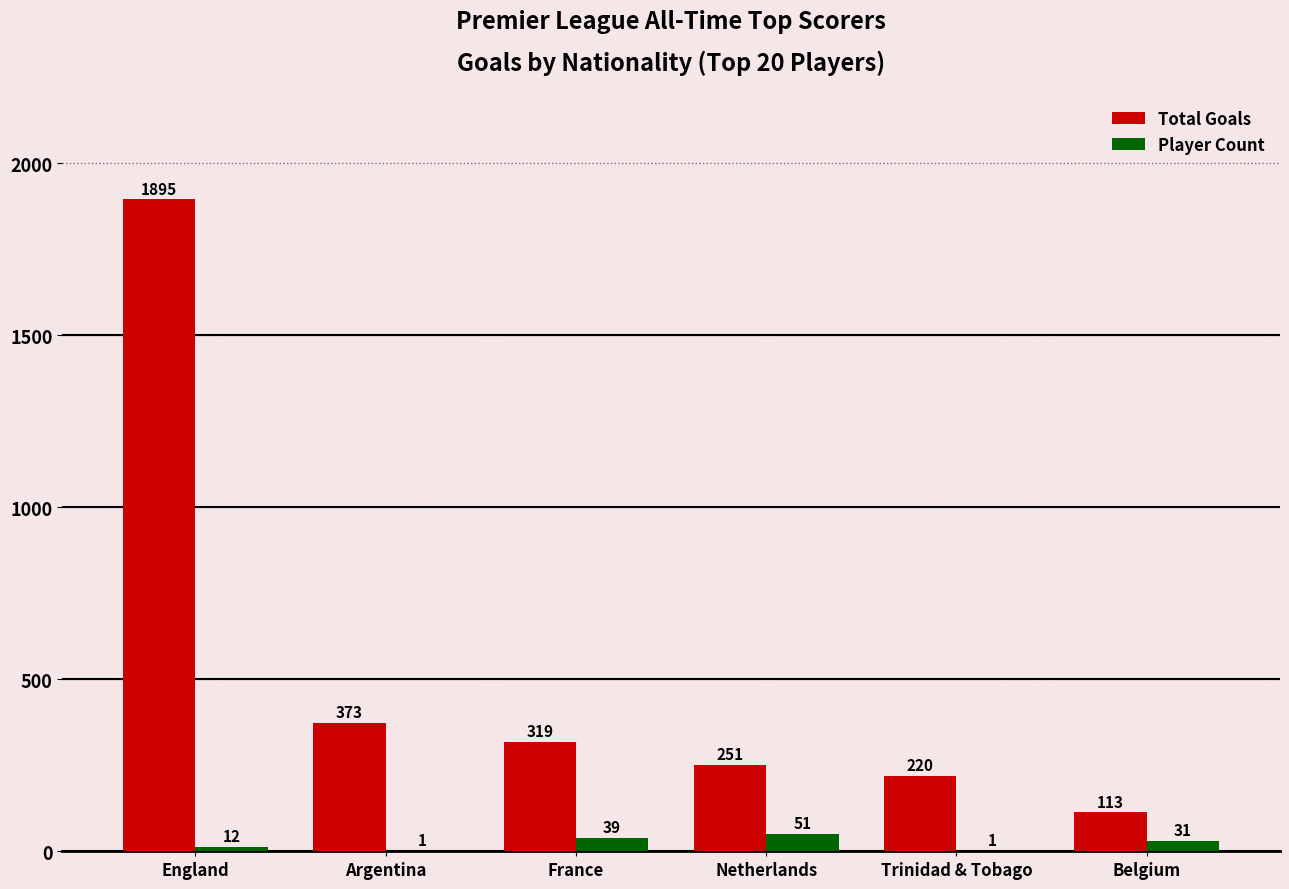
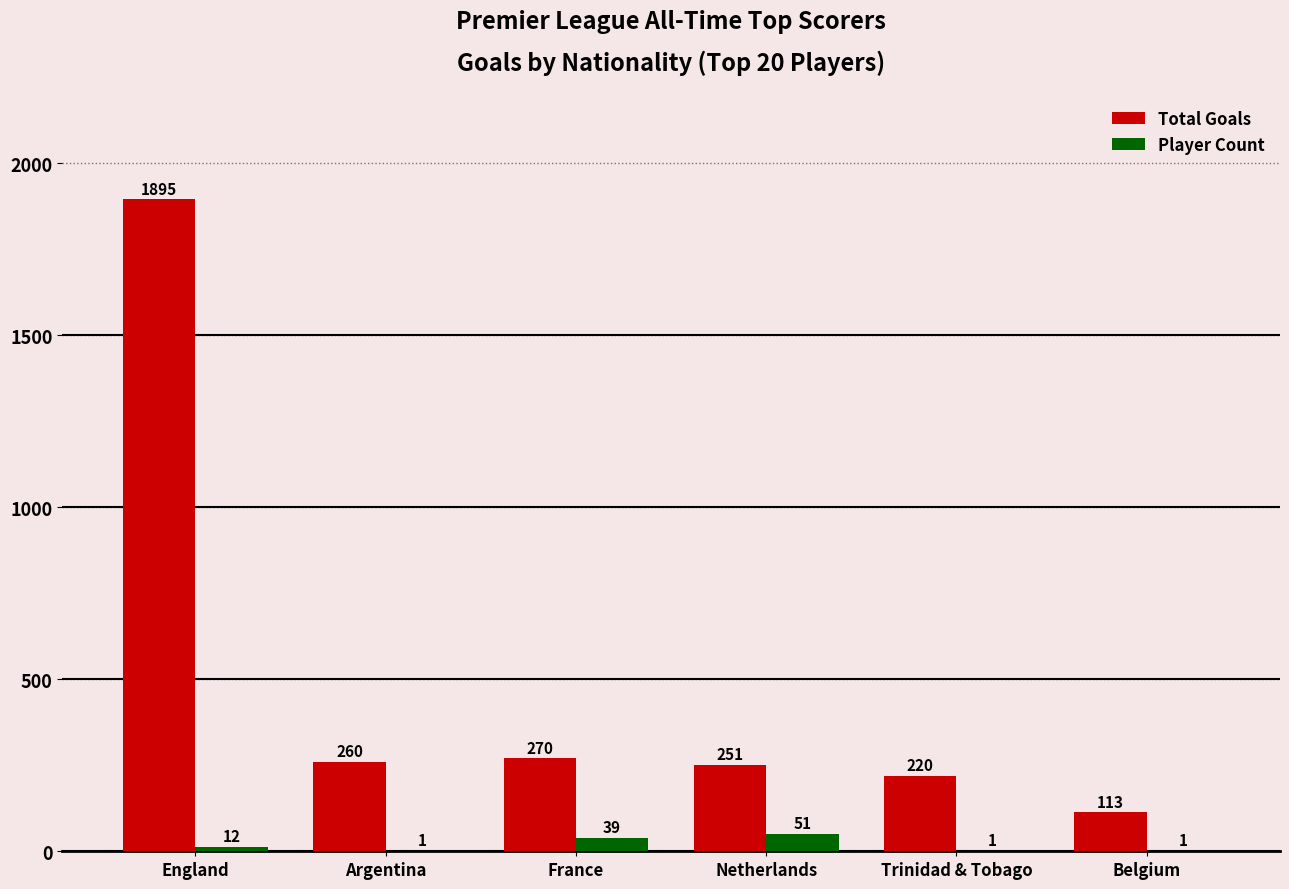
Total Goals, Argentina: 373 -> 260
Total Goals, France: 319 -> 270
Player Count, Belgium: 31 -> 1
